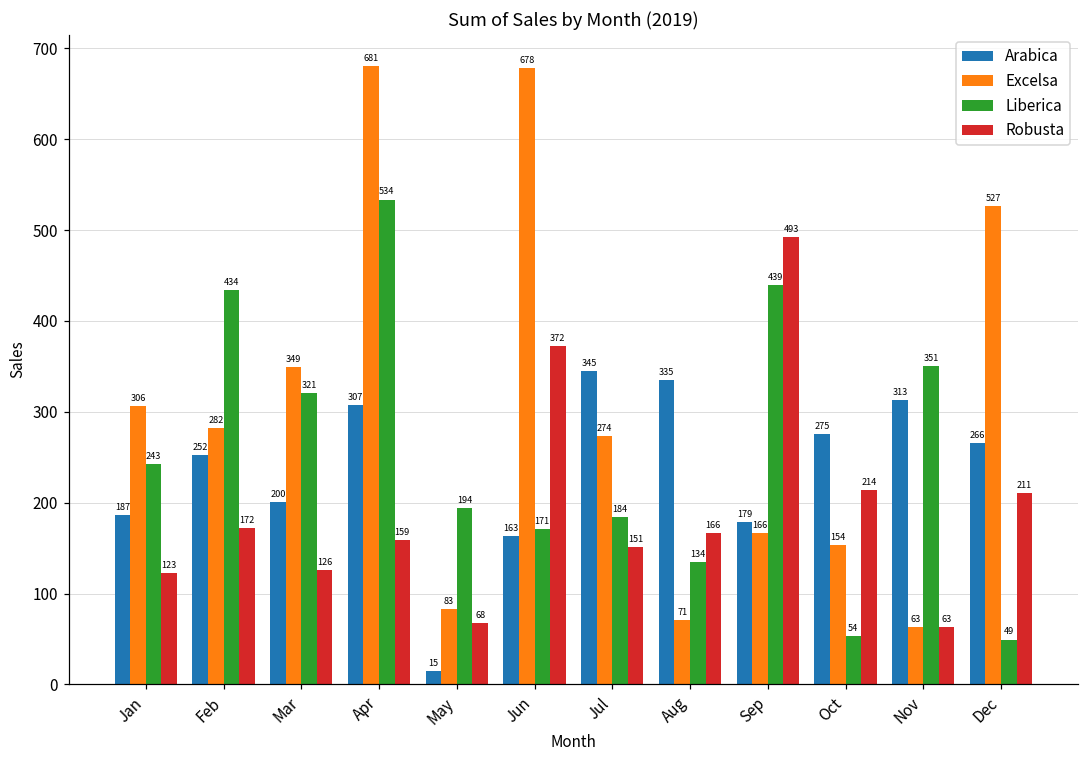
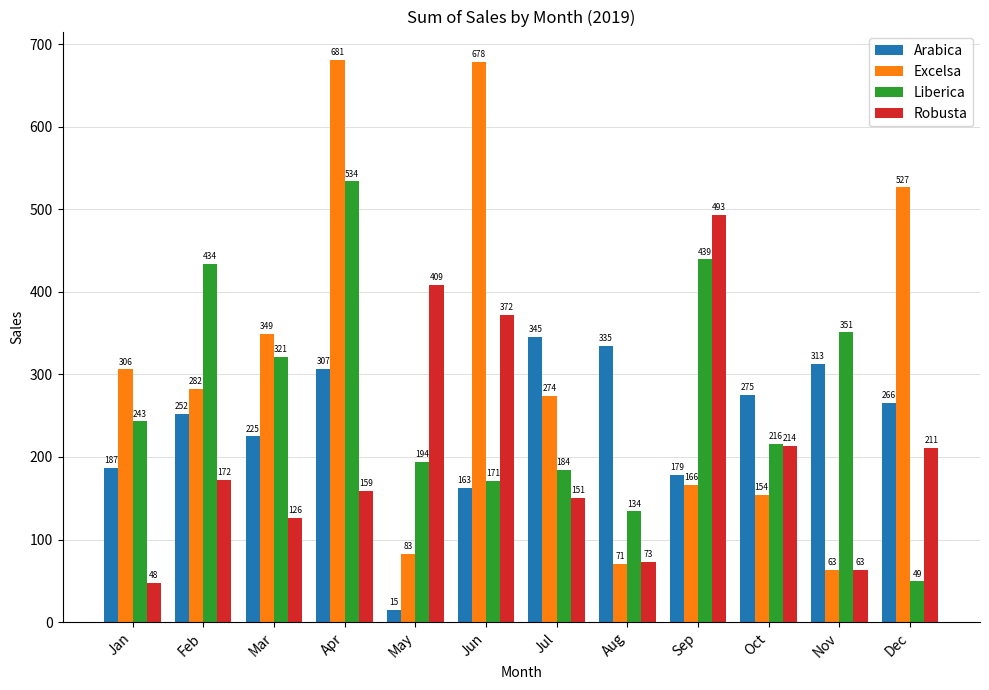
Robusta, Jan: 123 -> 48
Arabica, Mar: 200 -> 225
Robusta, May: 68 -> 409
Robusta, Aug: 166 -> 73
Liberica, Oct: 54 -> 216
